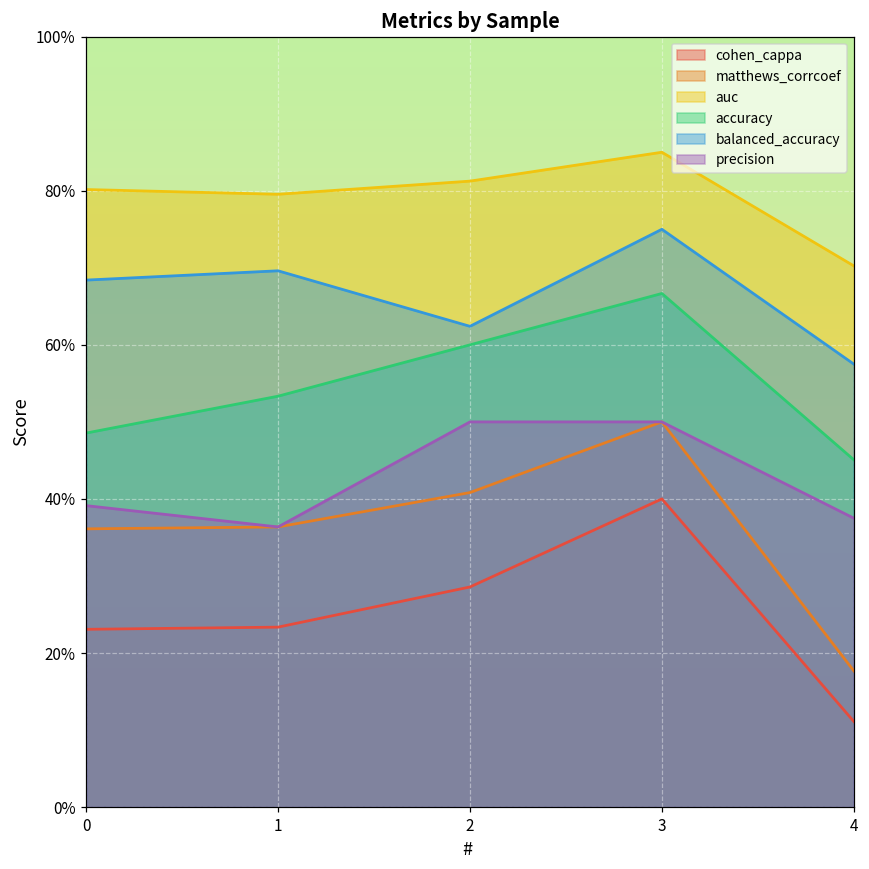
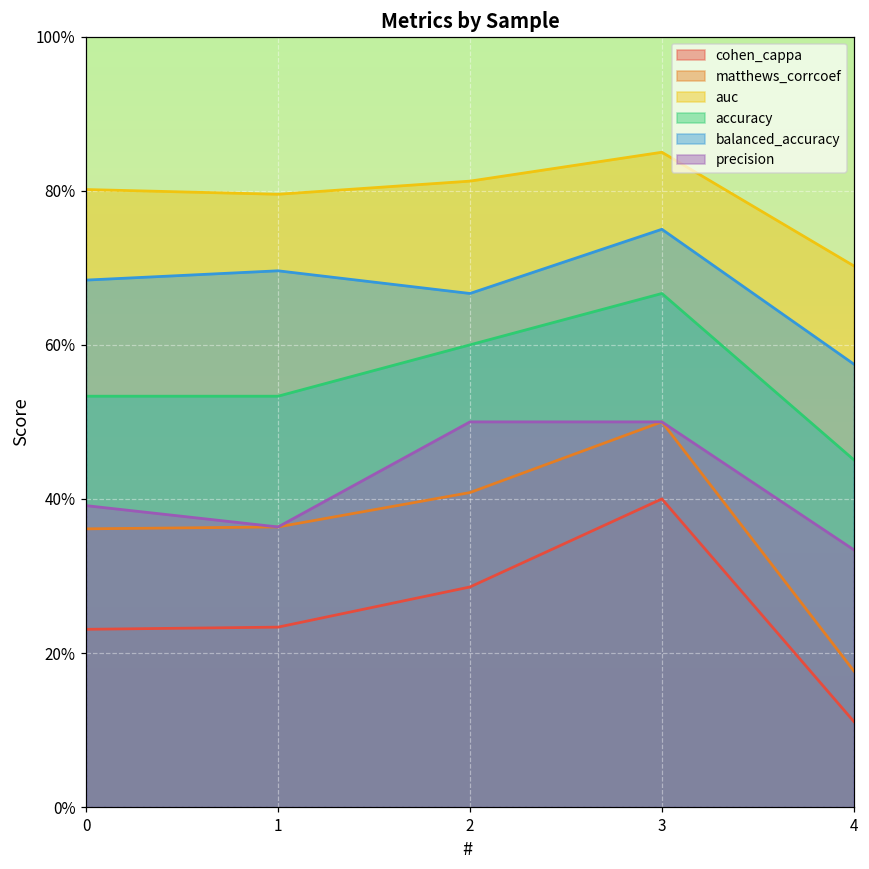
accuracy, 0: 49% -> 53%
balanced_accuracy, 2: 62% -> 67%
precision, 4: 38% -> 33%
